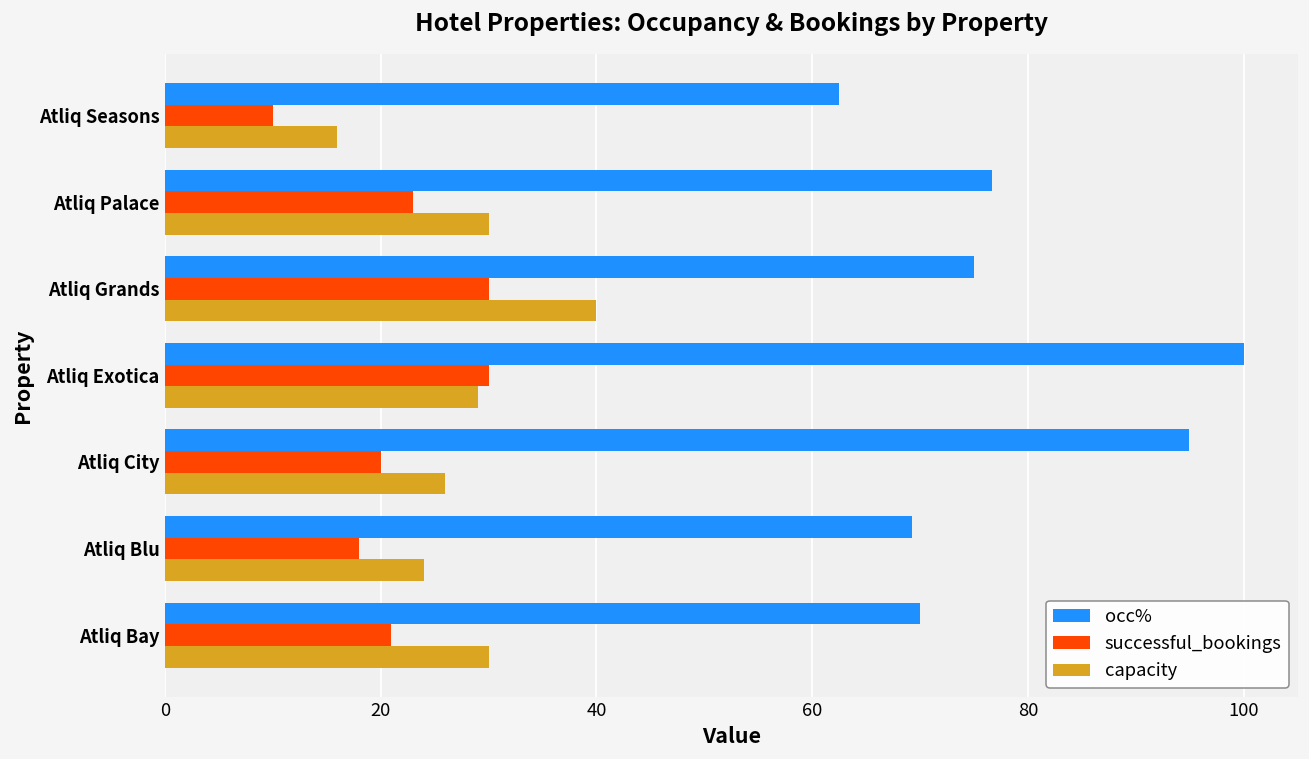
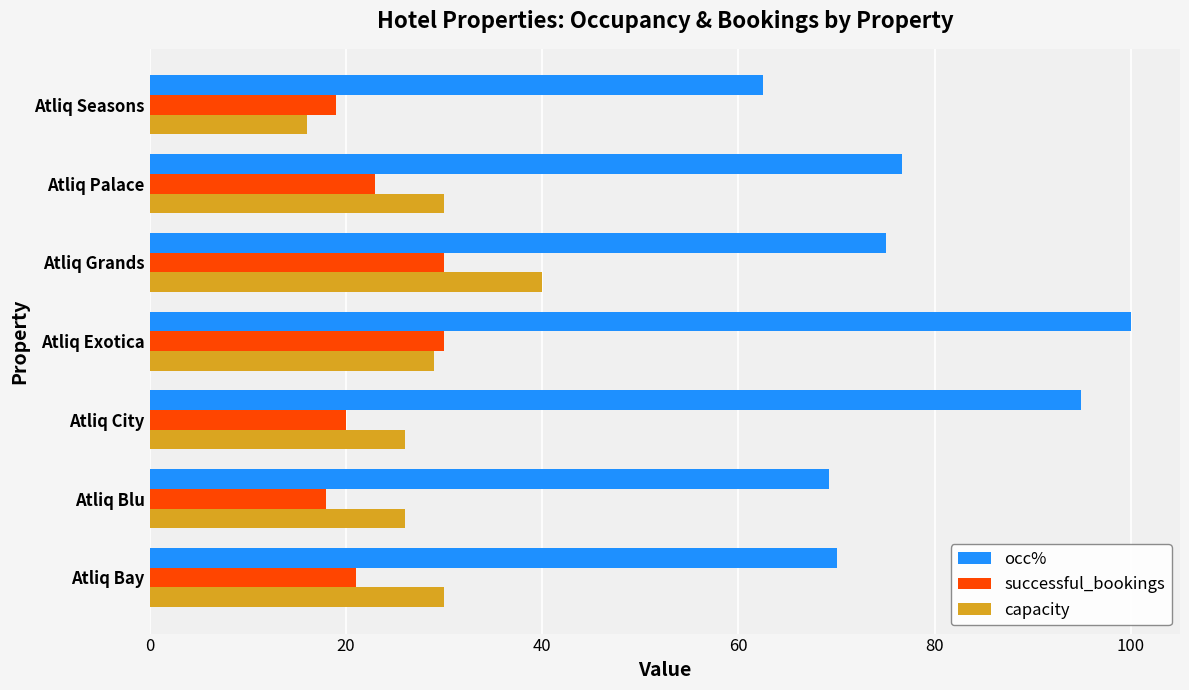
successful_bookings, Atliq Seasons: 10 -> 19
capacity, Atliq Blu: 24 -> 26
